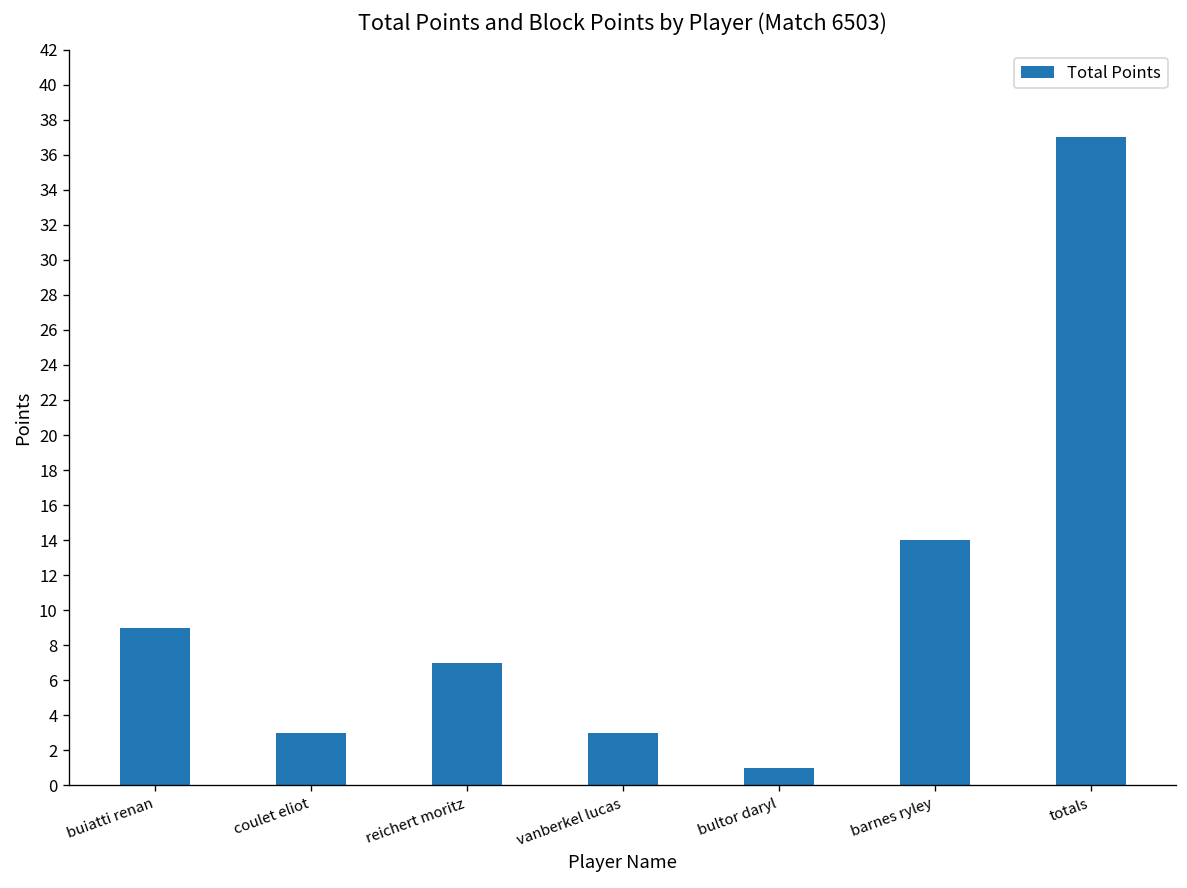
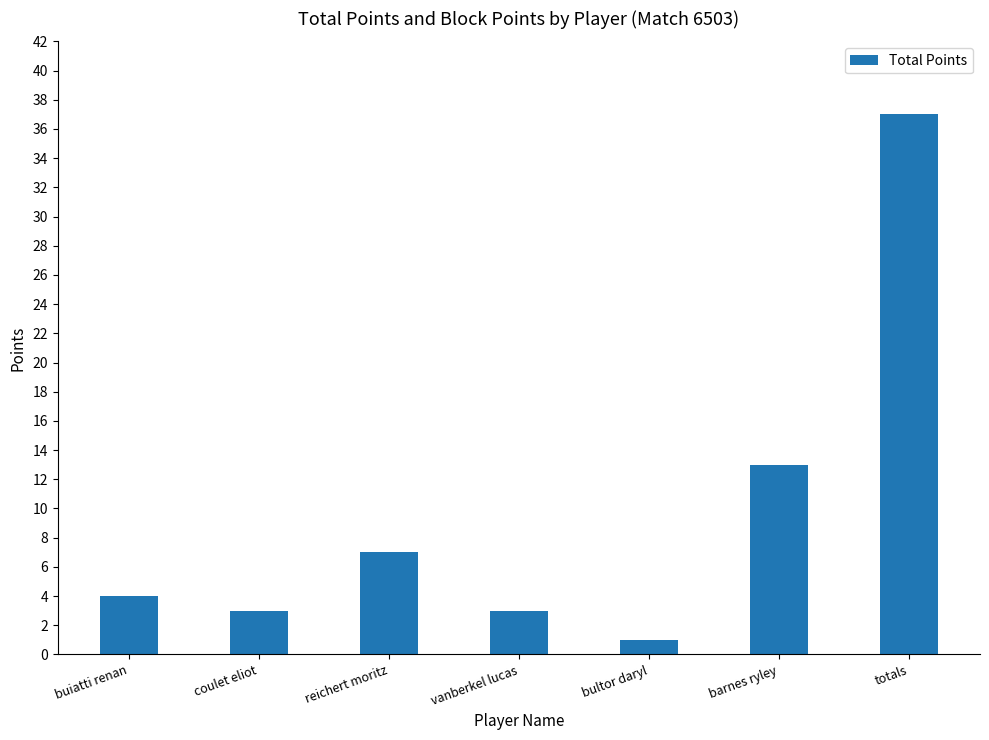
buiatti renan: 9 -> 4
barnes ryley: 14 -> 13
